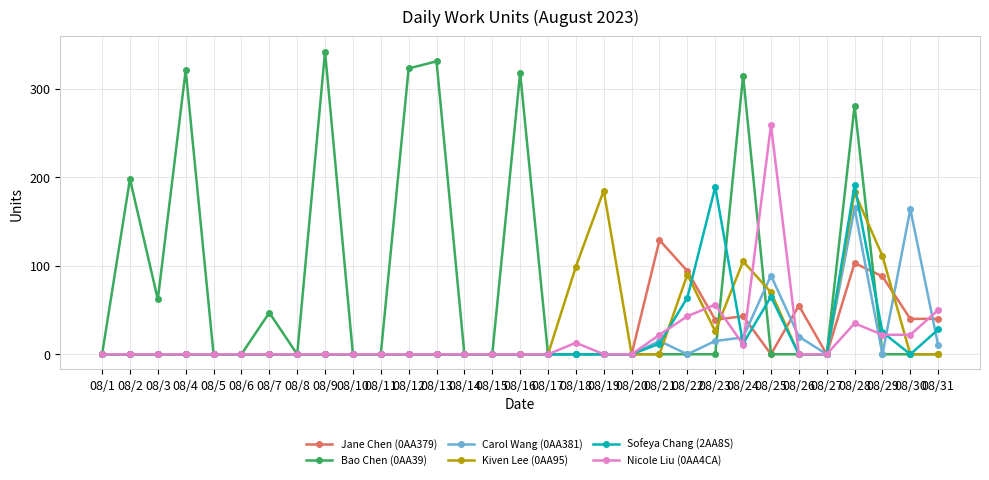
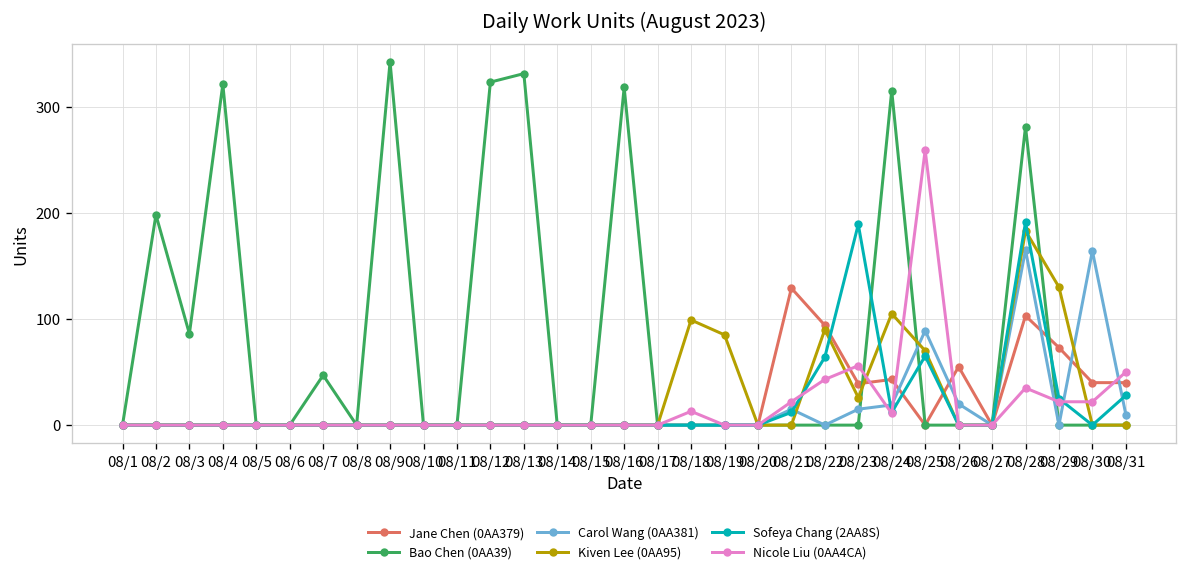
Bao Chen (0AA39), 08/3: 60 -> 90
Kiven Lee (0AA95), 08/19: 190 -> 90
Jane Chen (0AA379), 08/29: 90 -> 70
Kiven Lee (0AA95), 08/29: 110 -> 130
